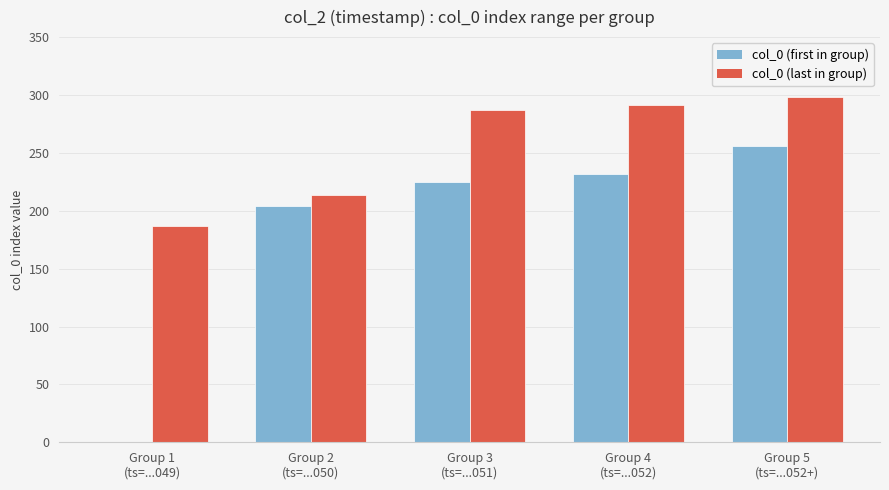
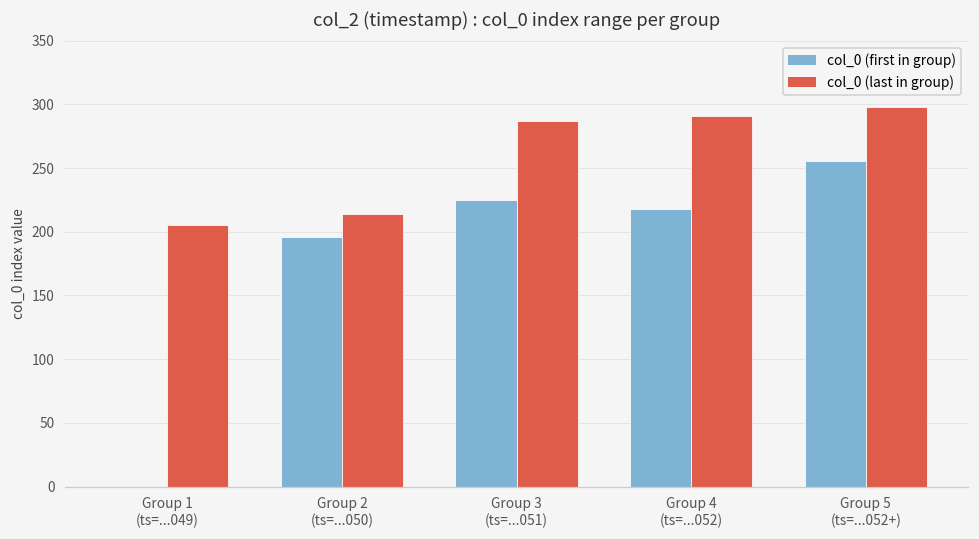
col_0 (last in group), Group 1 (ts=...049): 187 -> 205
col_0 (first in group), Group 2 (ts=...050): 204 -> 196
col_0 (first in group), Group 4 (ts=...052): 232 -> 218
